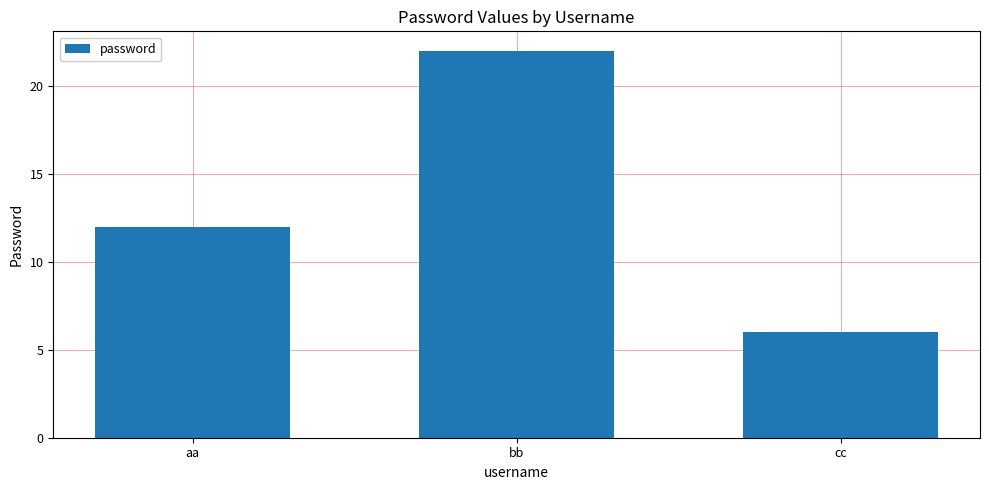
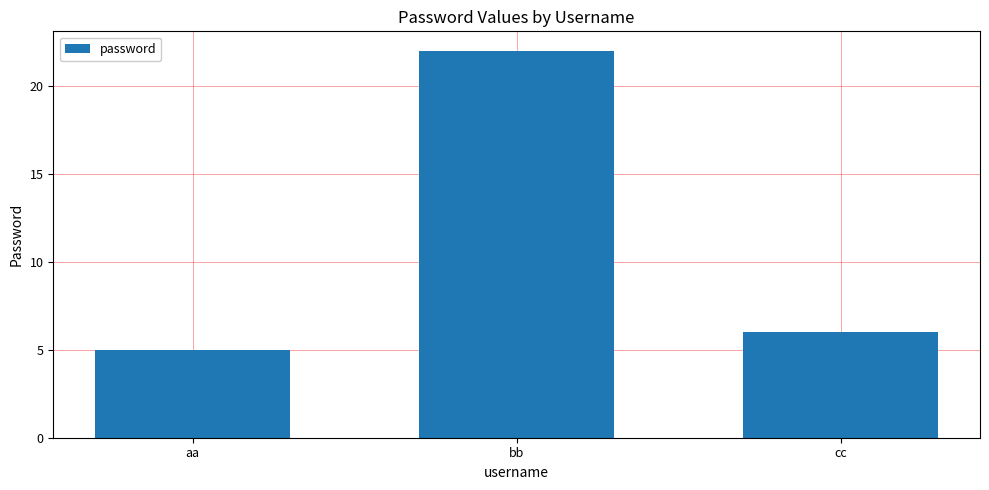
aa: 12 -> 5
